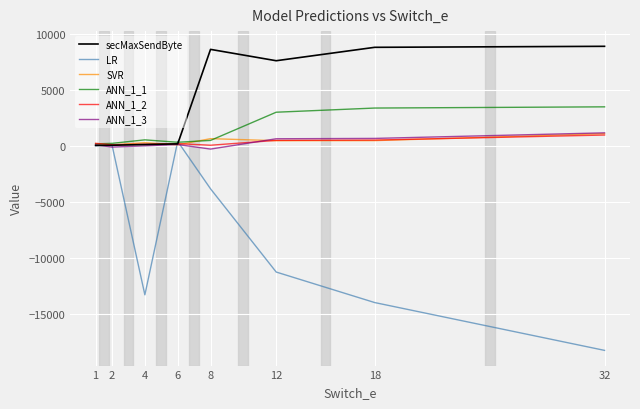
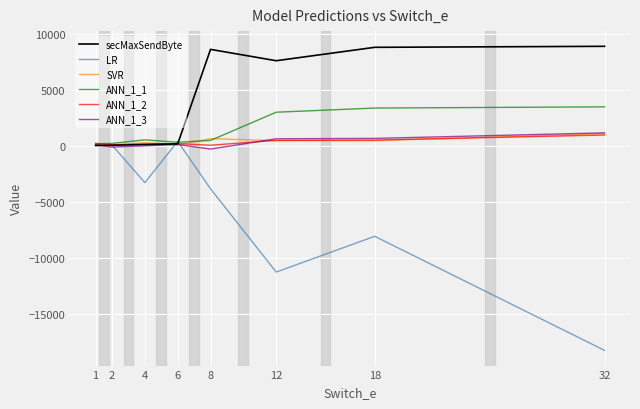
LR, 4: -13300 -> -3300
LR, 18: -14000 -> -8100
